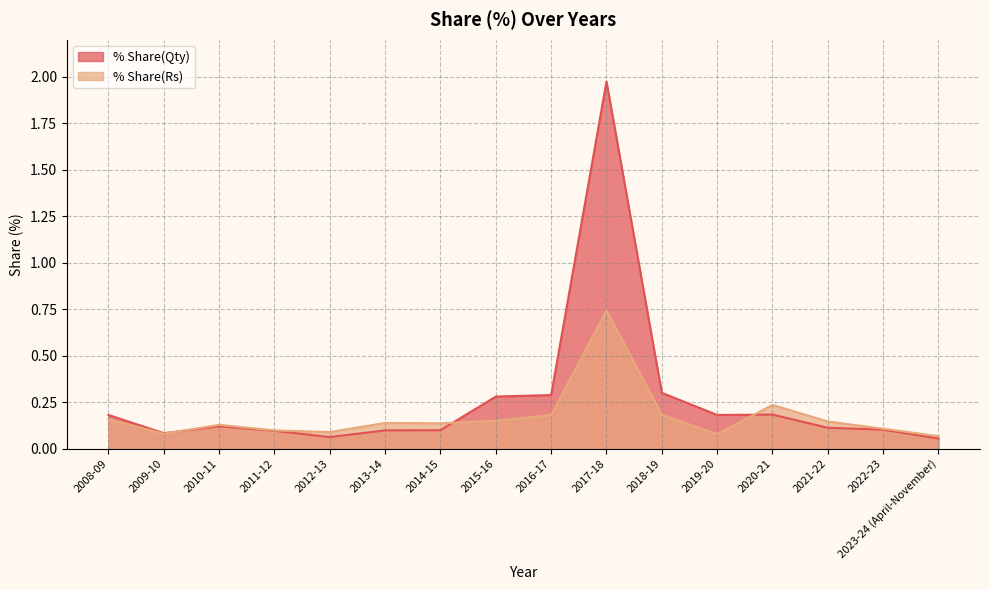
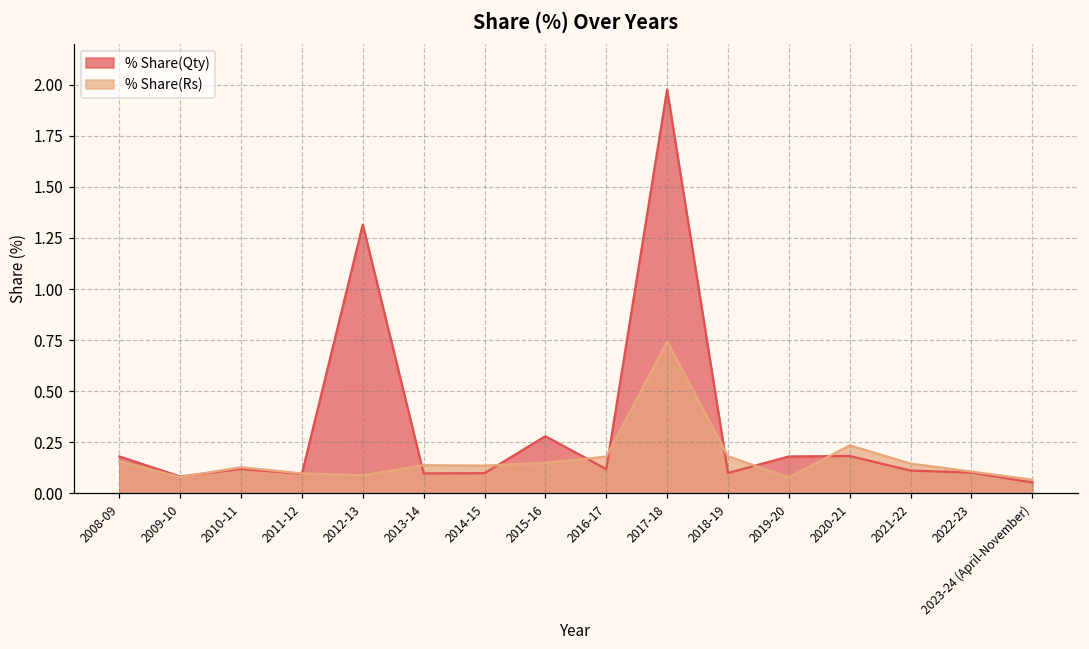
% Share(Qty), 2012-13: 0.06 -> 1.32
% Share(Qty), 2016-17: 0.29 -> 0.12
% Share(Qty), 2018-19: 0.3 -> 0.1
